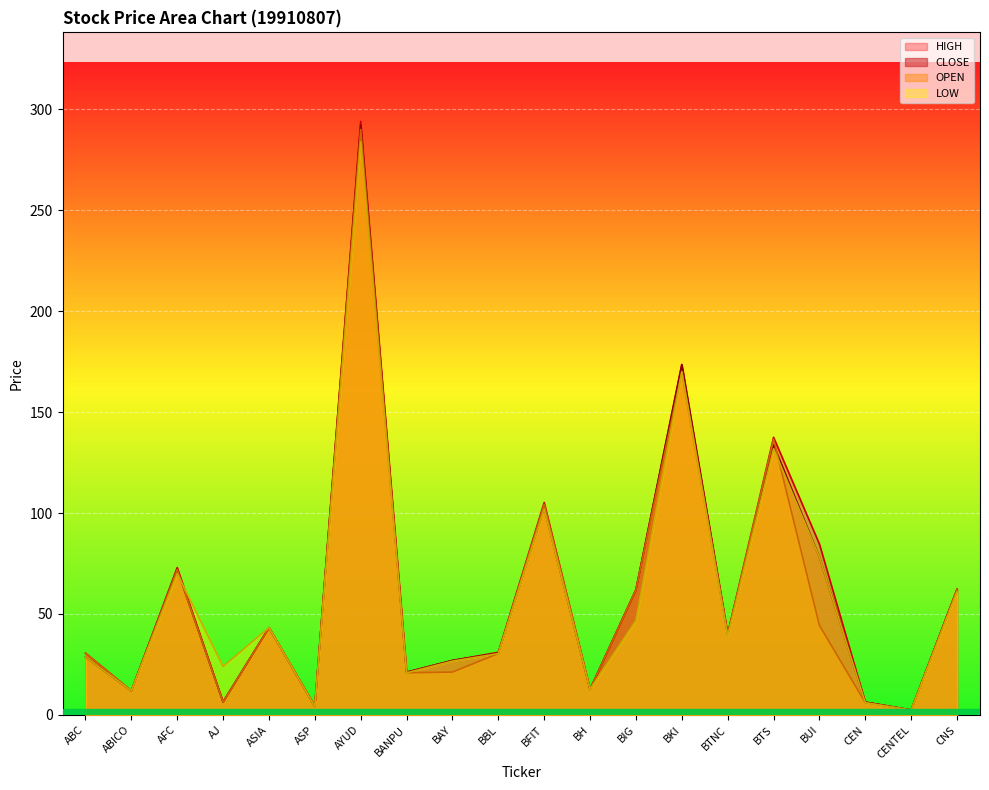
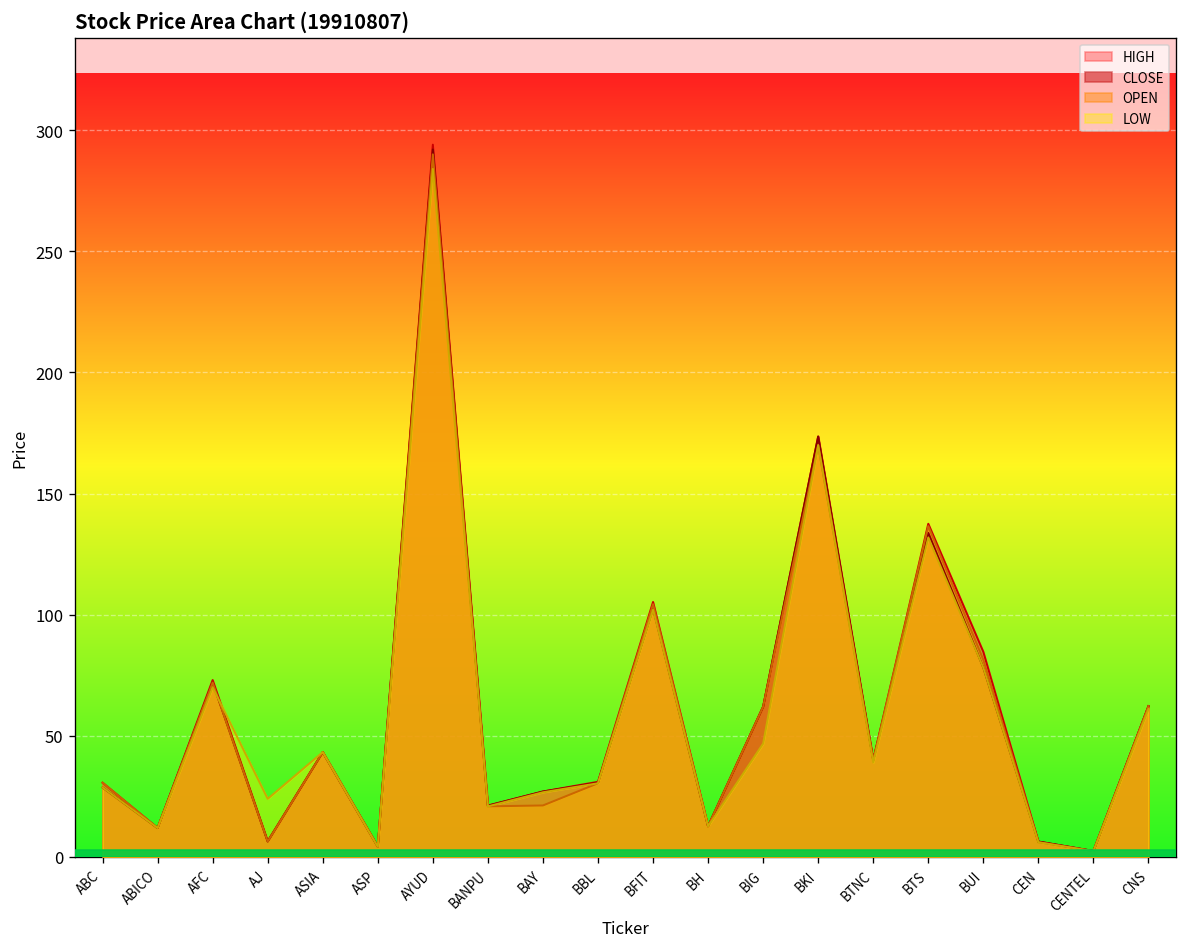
OPEN, BUI: 44 -> 81
